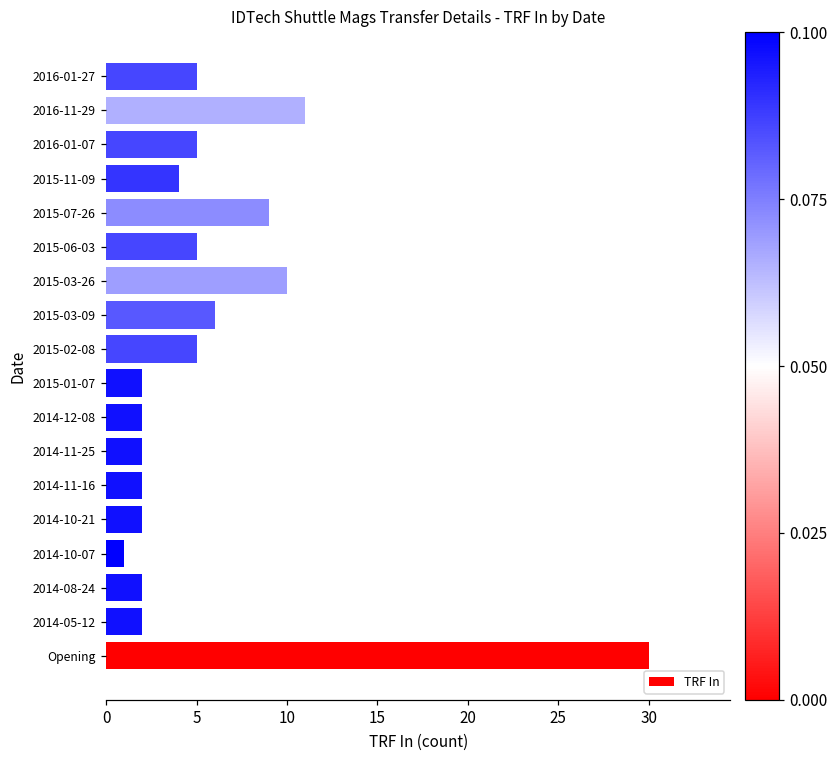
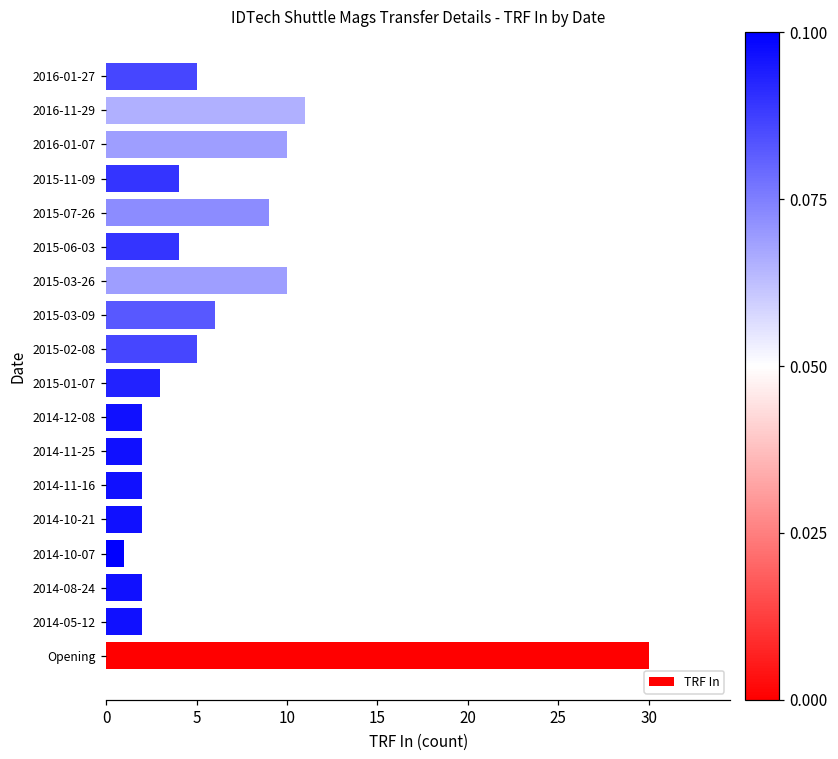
2016-01-07: 5 -> 10
2015-06-03: 5 -> 4
2015-01-07: 2 -> 3
